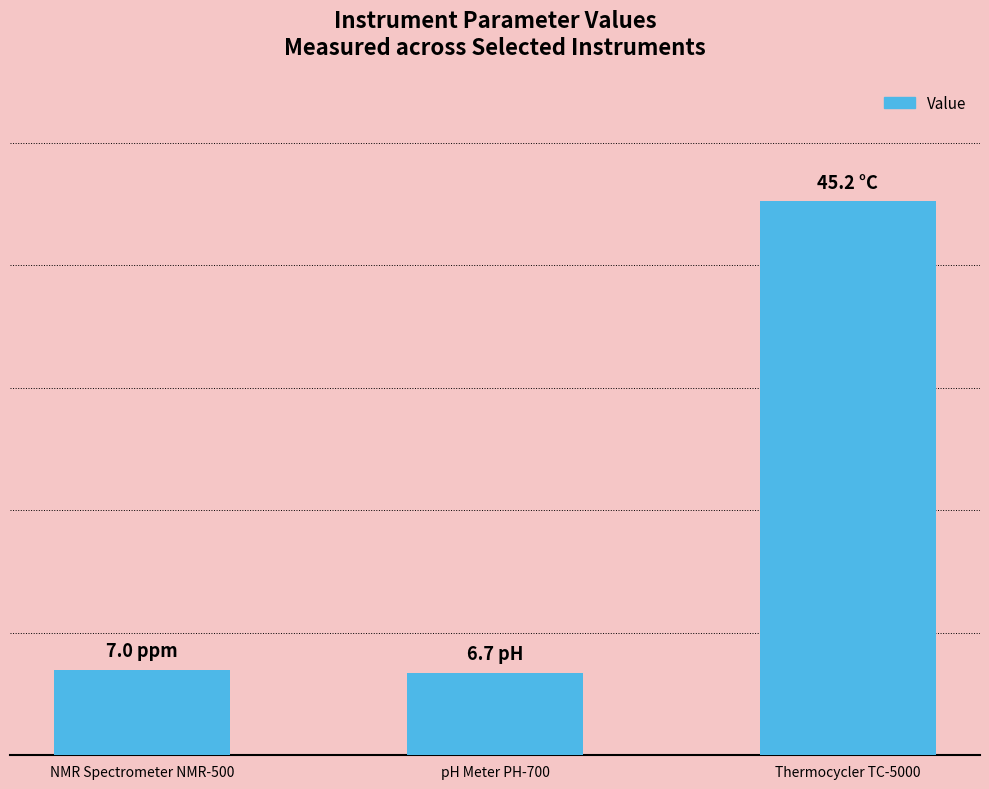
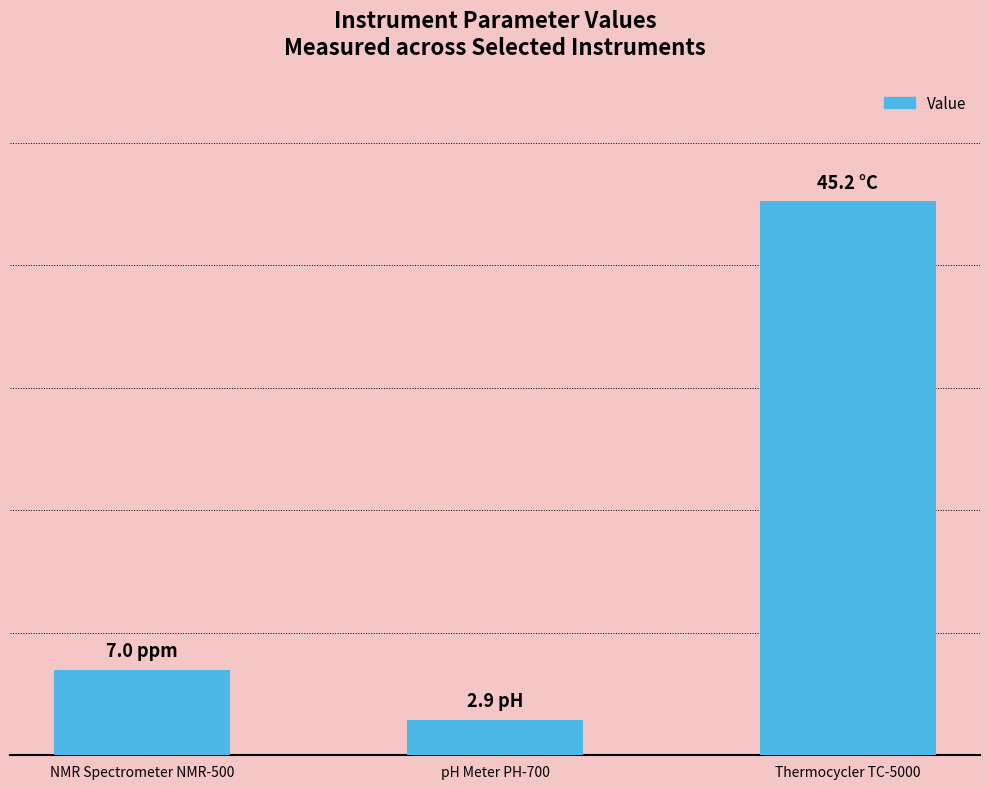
pH Meter PH-700: 6.7 -> 2.9
